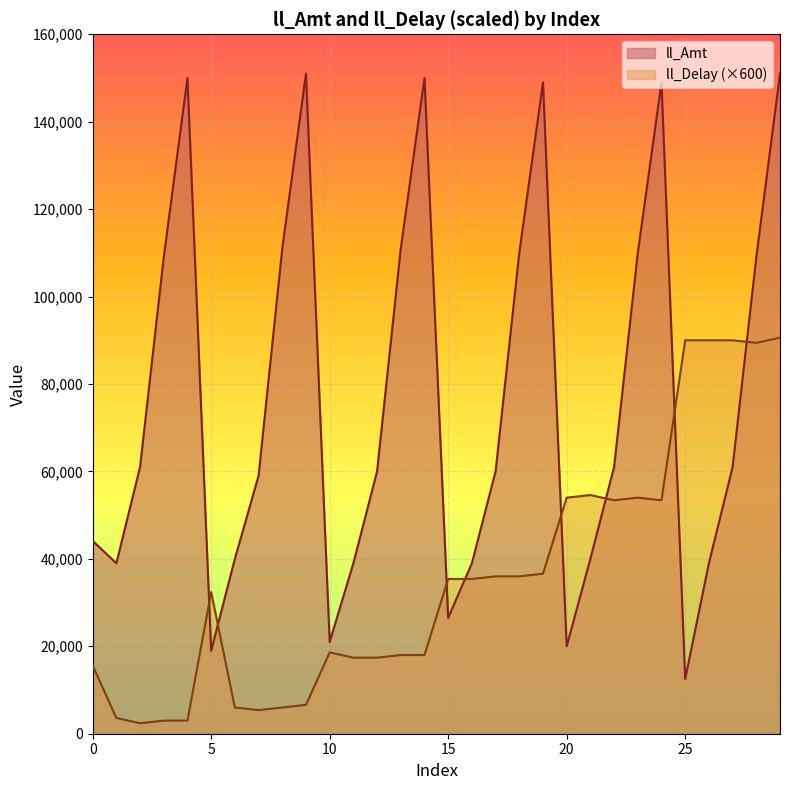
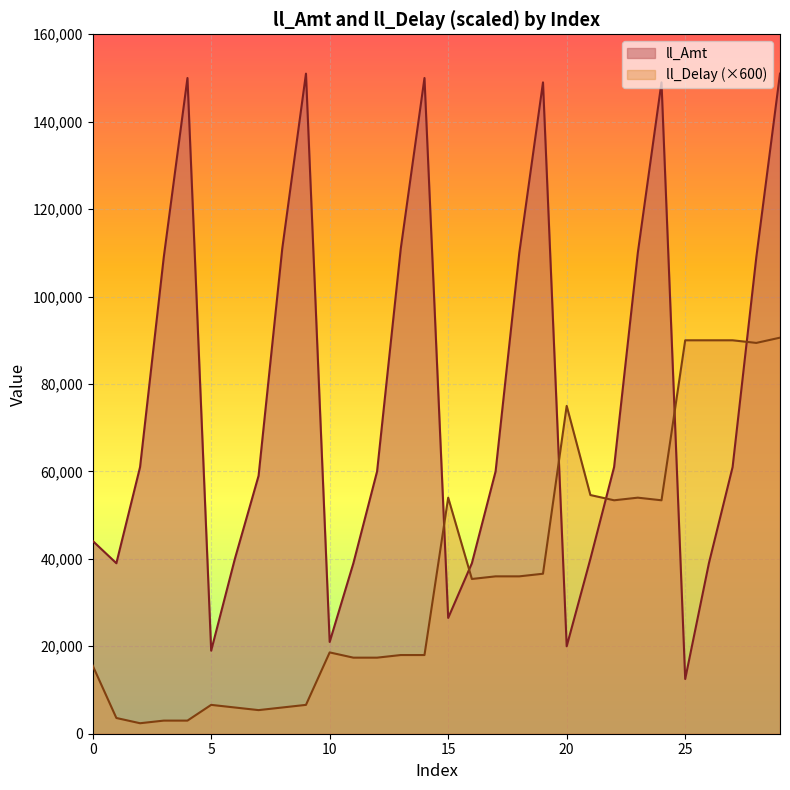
ll_Delay (×600), 5: 32,000 -> 7,000
ll_Delay (×600), 15: 35,000 -> 54,000
ll_Delay (×600), 20: 54,000 -> 75,000
